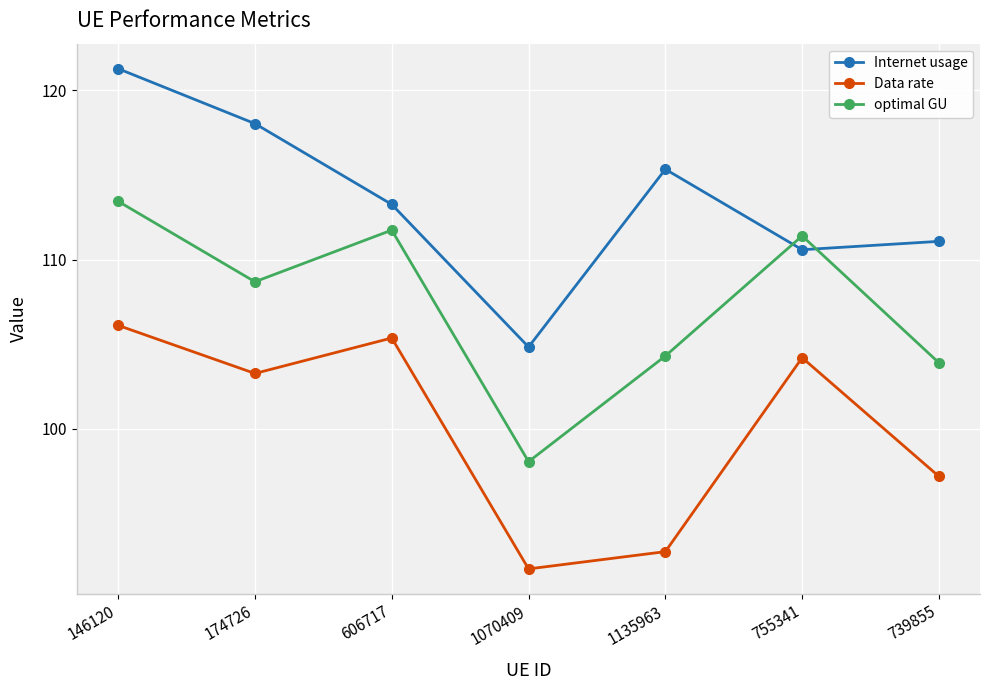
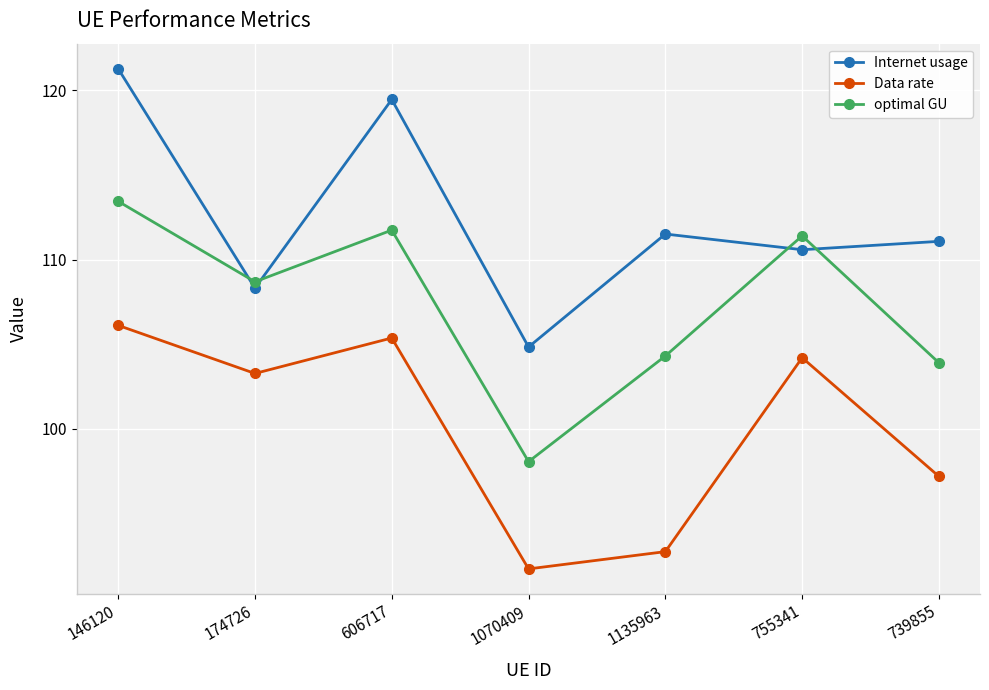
Internet usage, 174726: 118.0 -> 108.3
Internet usage, 606717: 113.3 -> 119.5
Internet usage, 1135963: 115.3 -> 111.5
